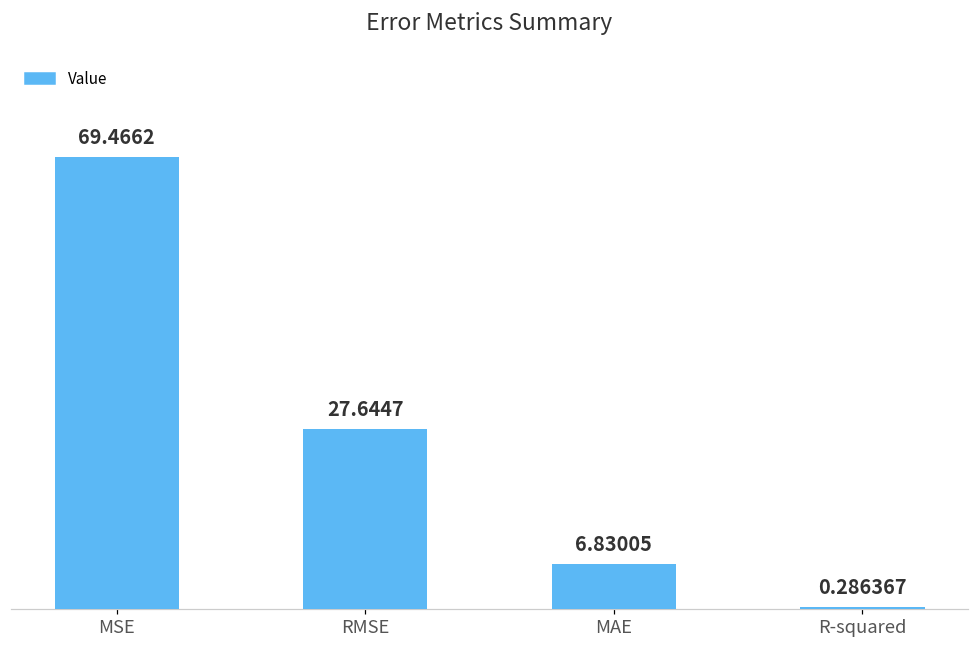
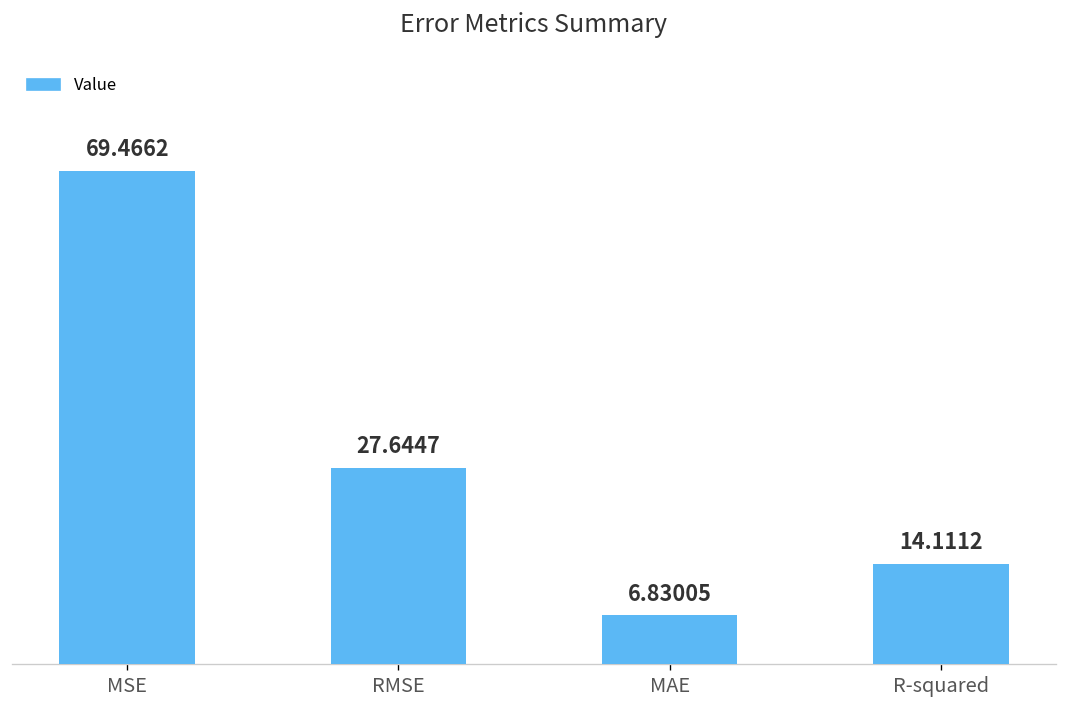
R-squared: 0.286367 -> 14.1112
